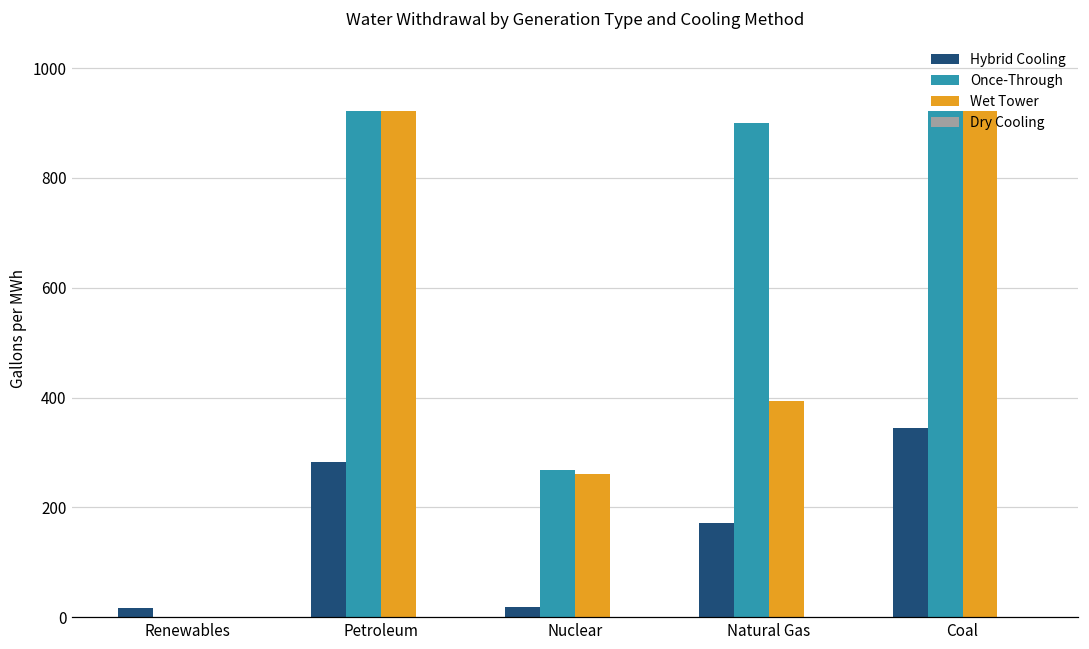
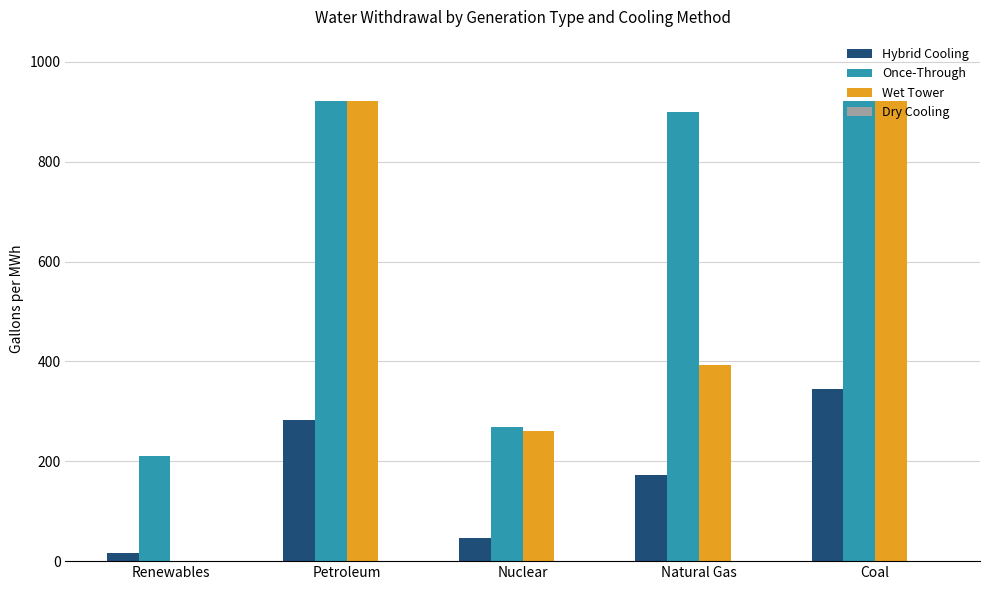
Once-Through, Renewables: 0 -> 210
Hybrid Cooling, Nuclear: 20 -> 50
